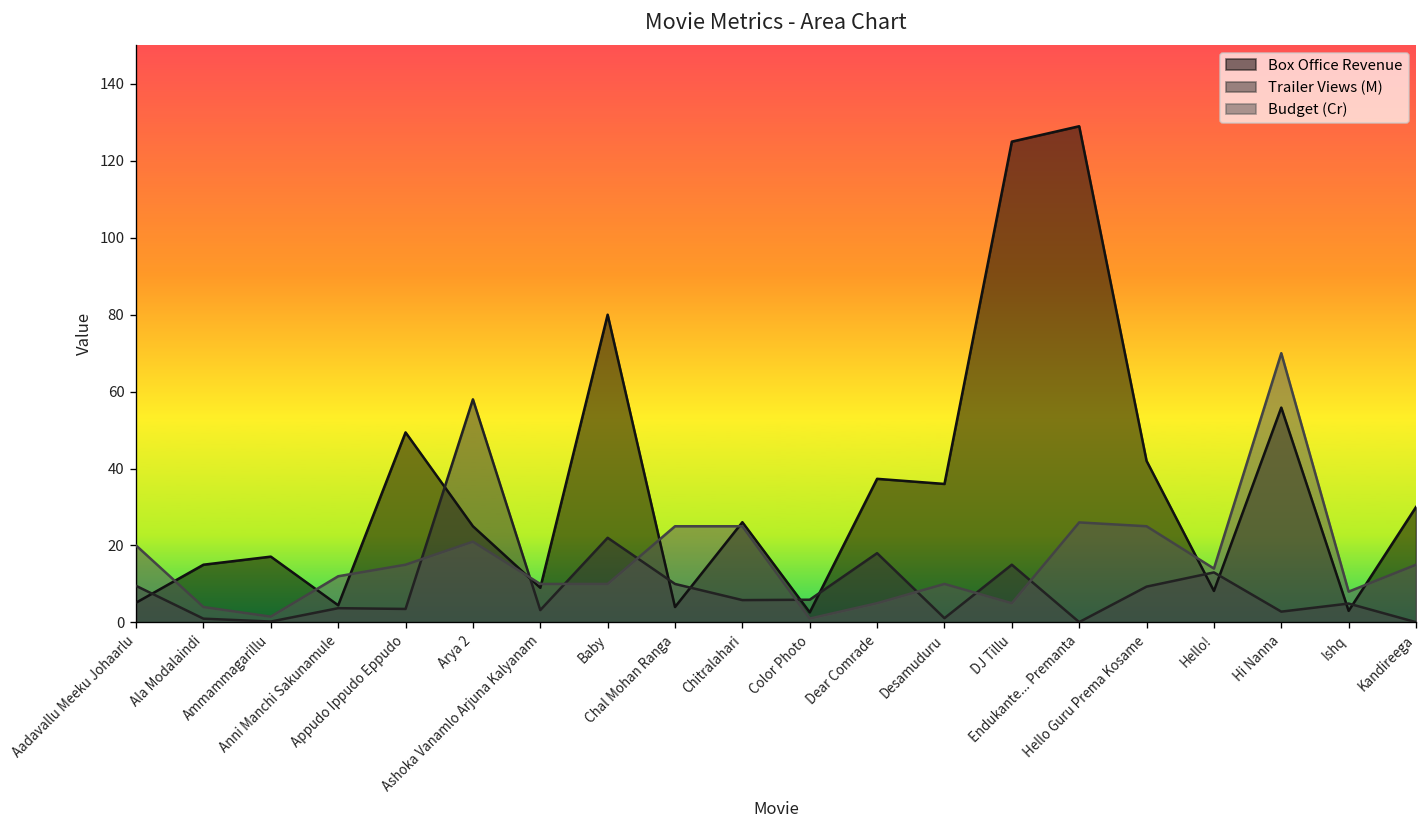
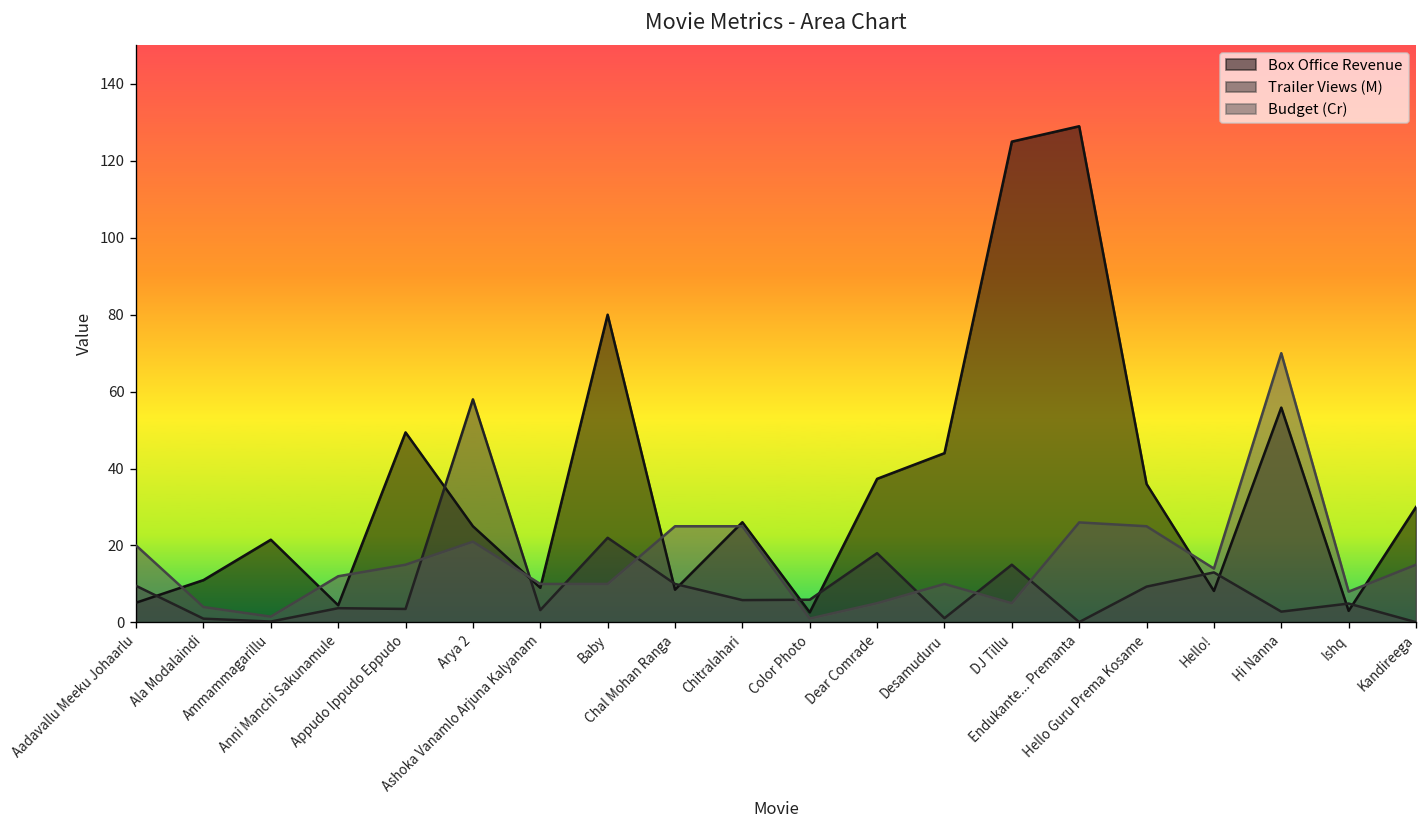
Box Office Revenue, Ala Modalaindi: 15 -> 11
Box Office Revenue, Ammammagarillu: 17 -> 22
Box Office Revenue, Chal Mohan Ranga: 4 -> 9
Box Office Revenue, Desamuduru: 36 -> 44
Box Office Revenue, Hello Guru Prema Kosame: 42 -> 36
